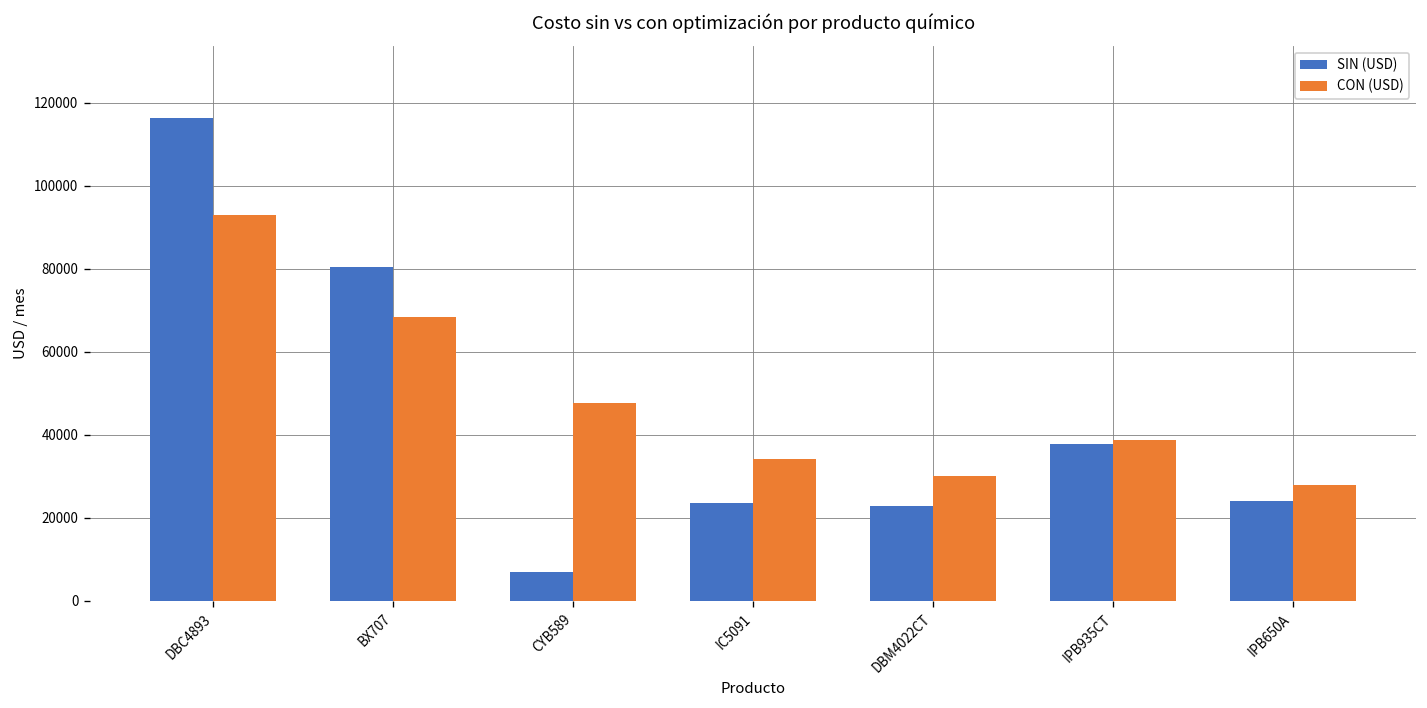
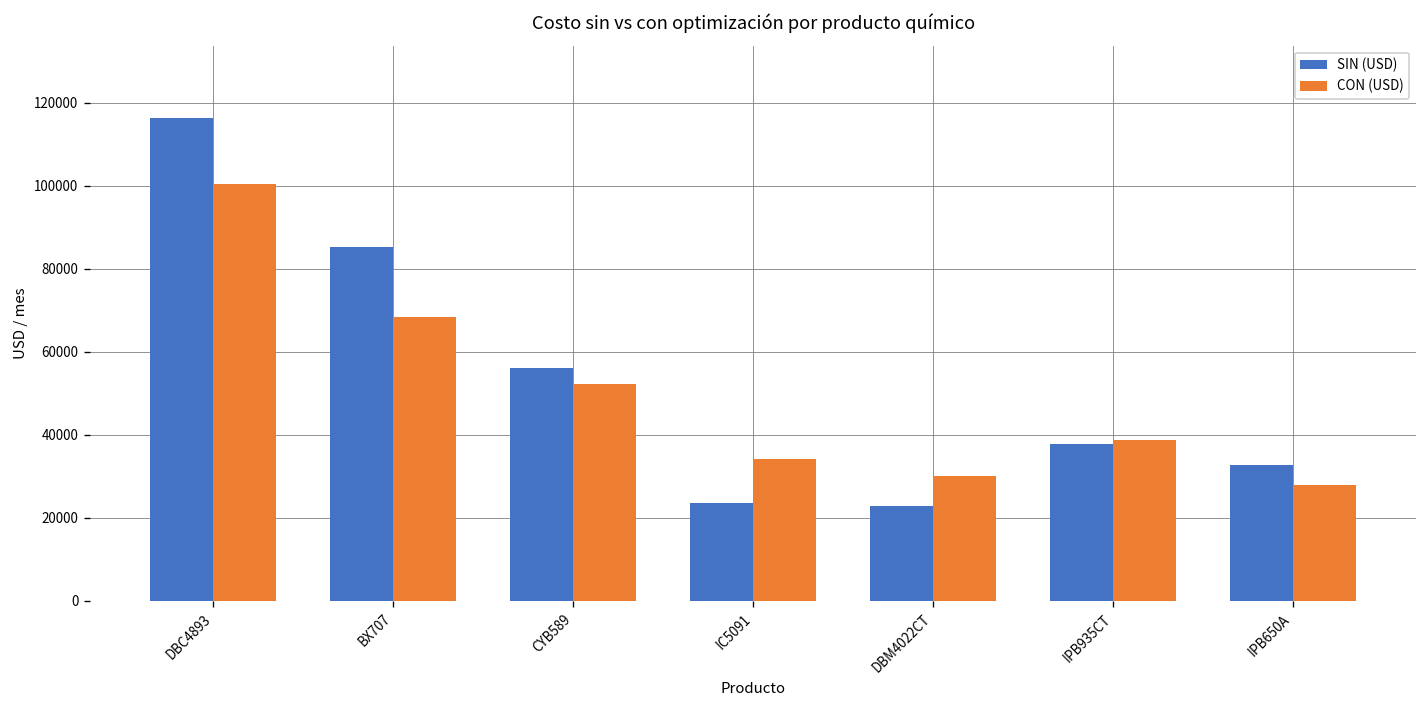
CON (USD), DBC4893: 93000 -> 101000
SIN (USD), BX707: 80000 -> 85000
SIN (USD), CYB589: 7000 -> 56000
CON (USD), CYB589: 48000 -> 52000
SIN (USD), IPB650A: 24000 -> 33000
